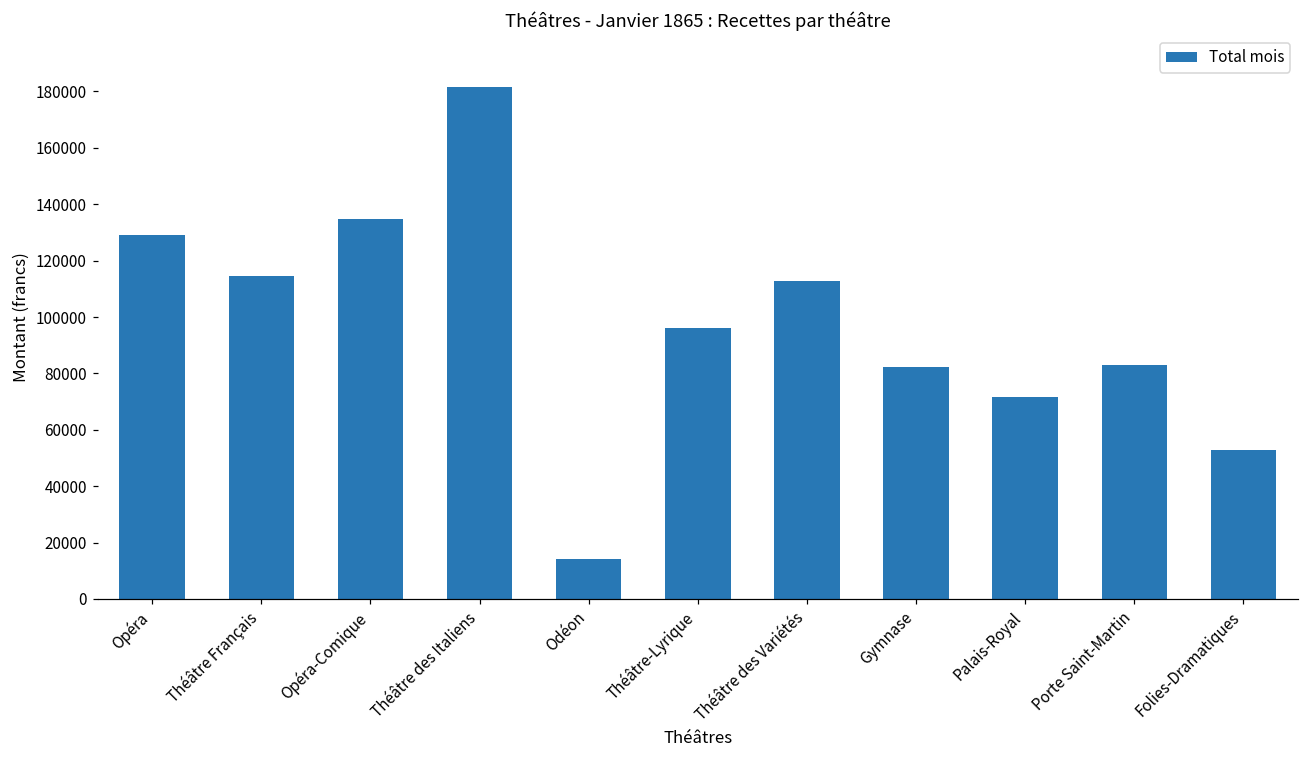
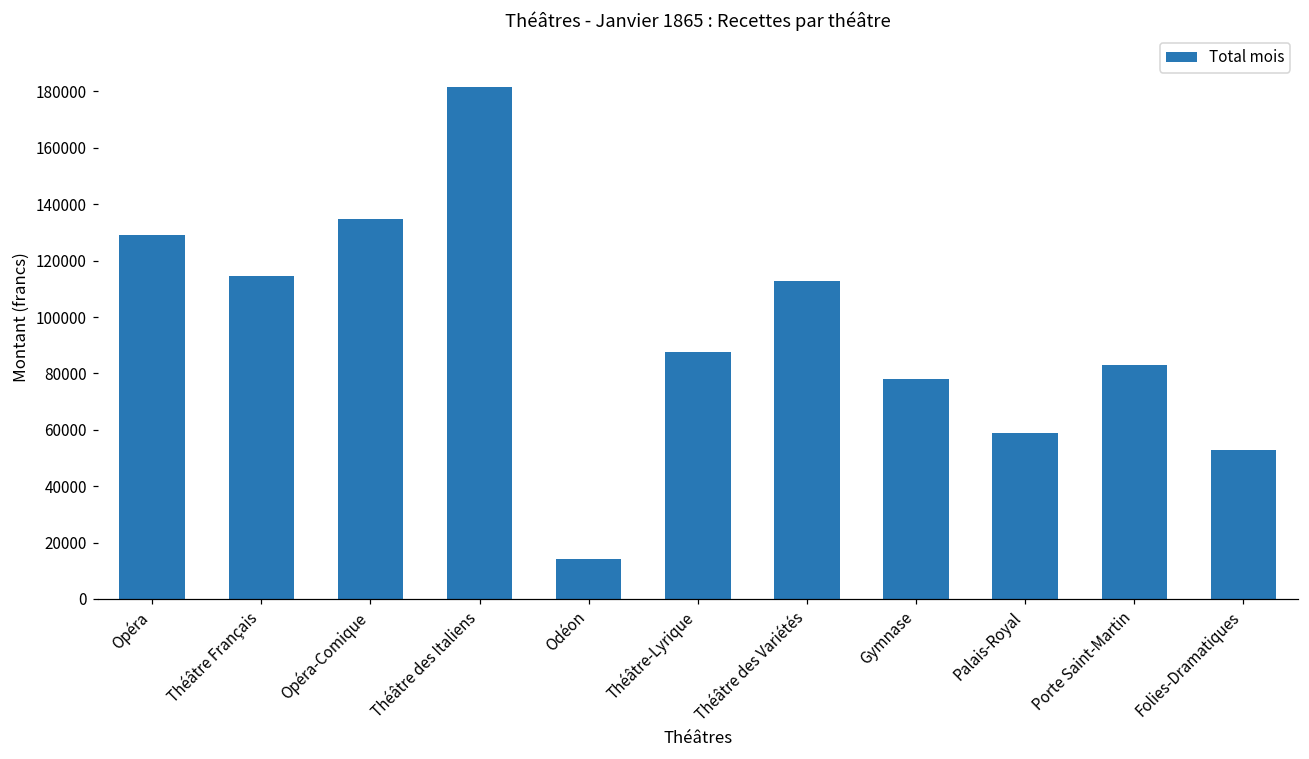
Théâtre-Lyrique: 96000 -> 88000
Gymnase: 82000 -> 78000
Palais-Royal: 71000 -> 59000
